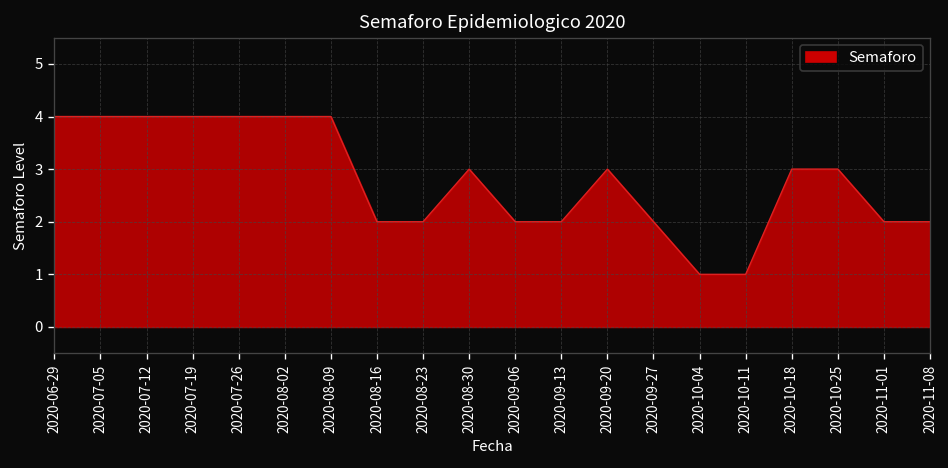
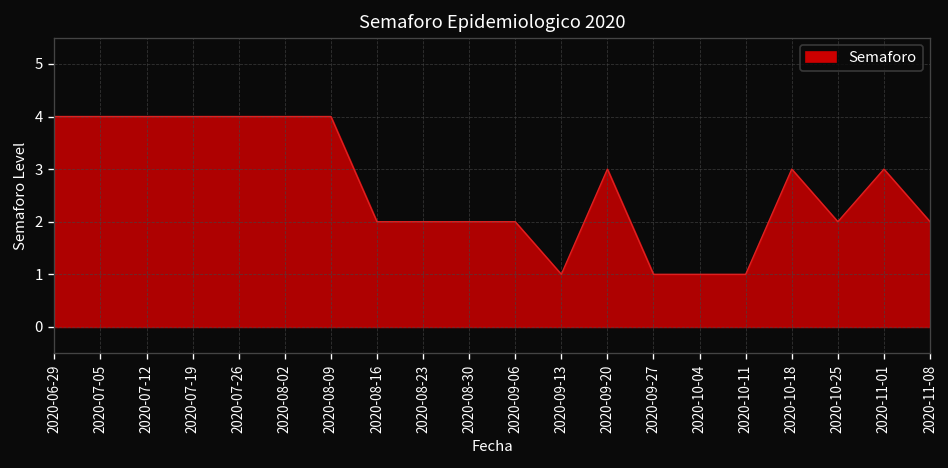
2020-08-30: 3 -> 2
2020-09-13: 2 -> 1
2020-09-27: 2 -> 1
2020-10-25: 3 -> 2
2020-11-01: 2 -> 3
